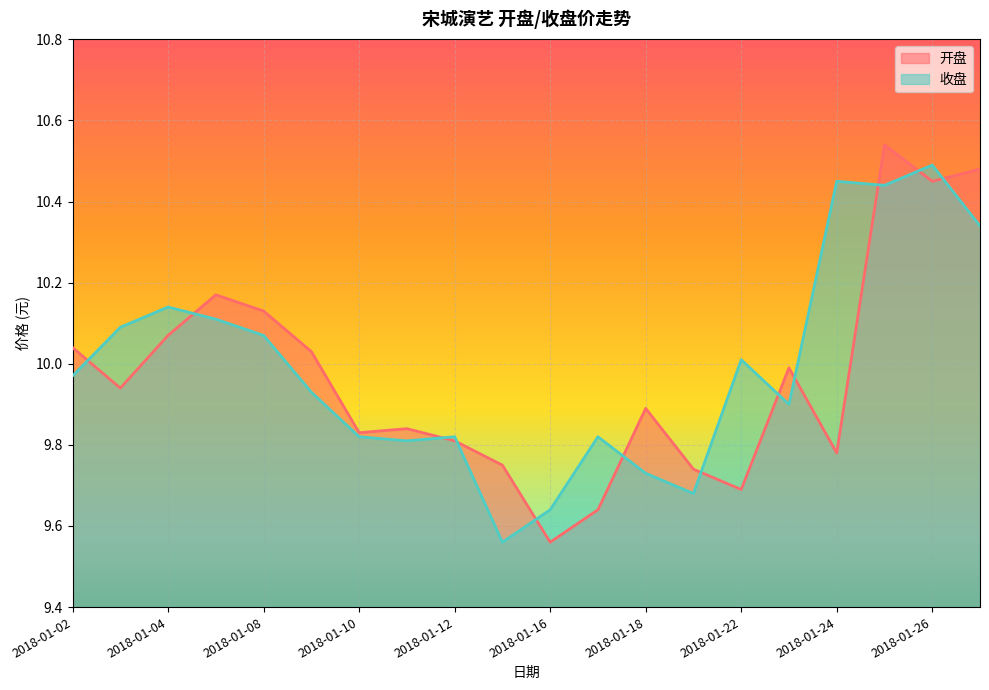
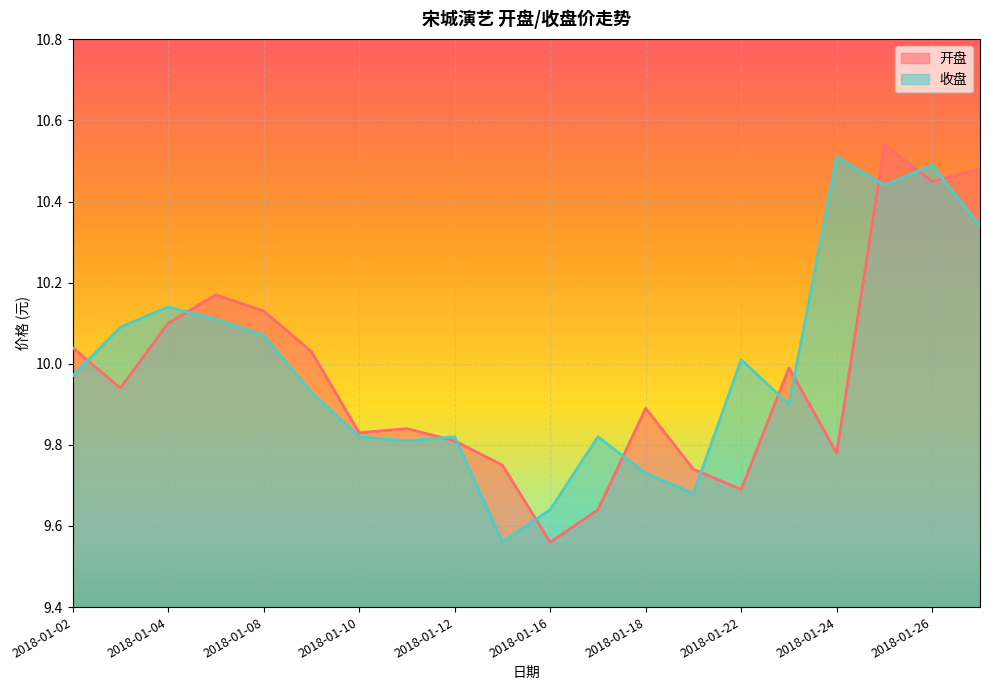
开盘, 2018-01-04: 10.07 -> 10.10
收盘, 2018-01-24: 10.45 -> 10.51
